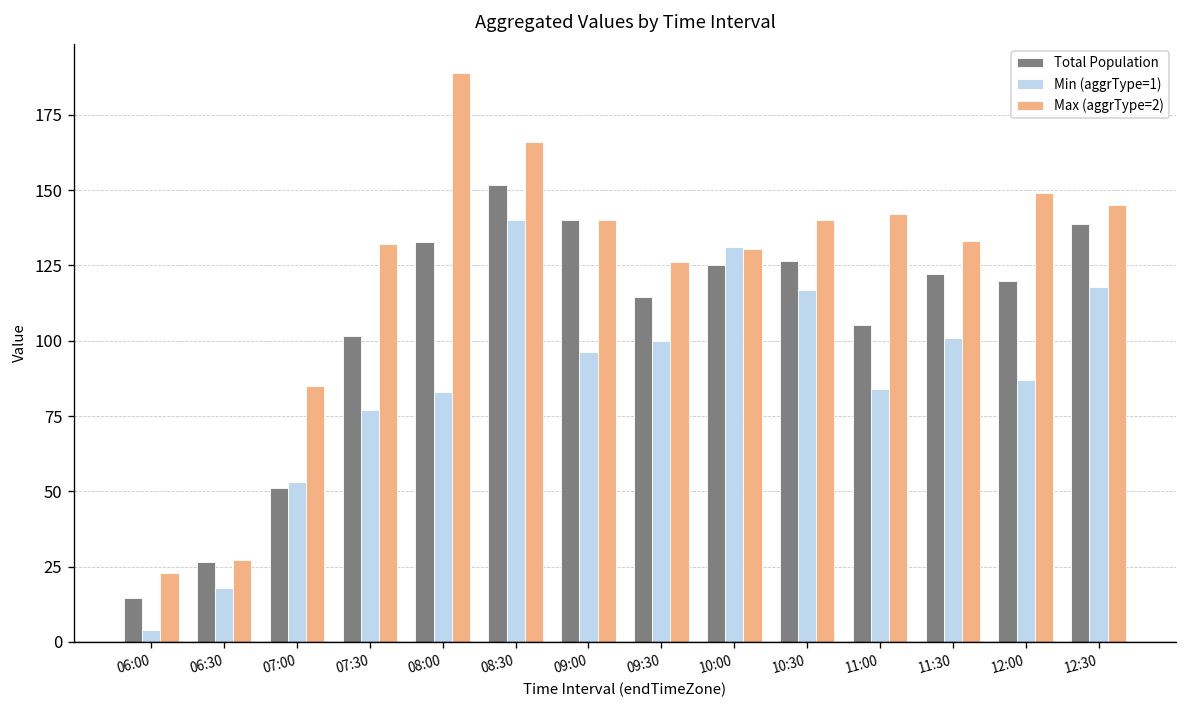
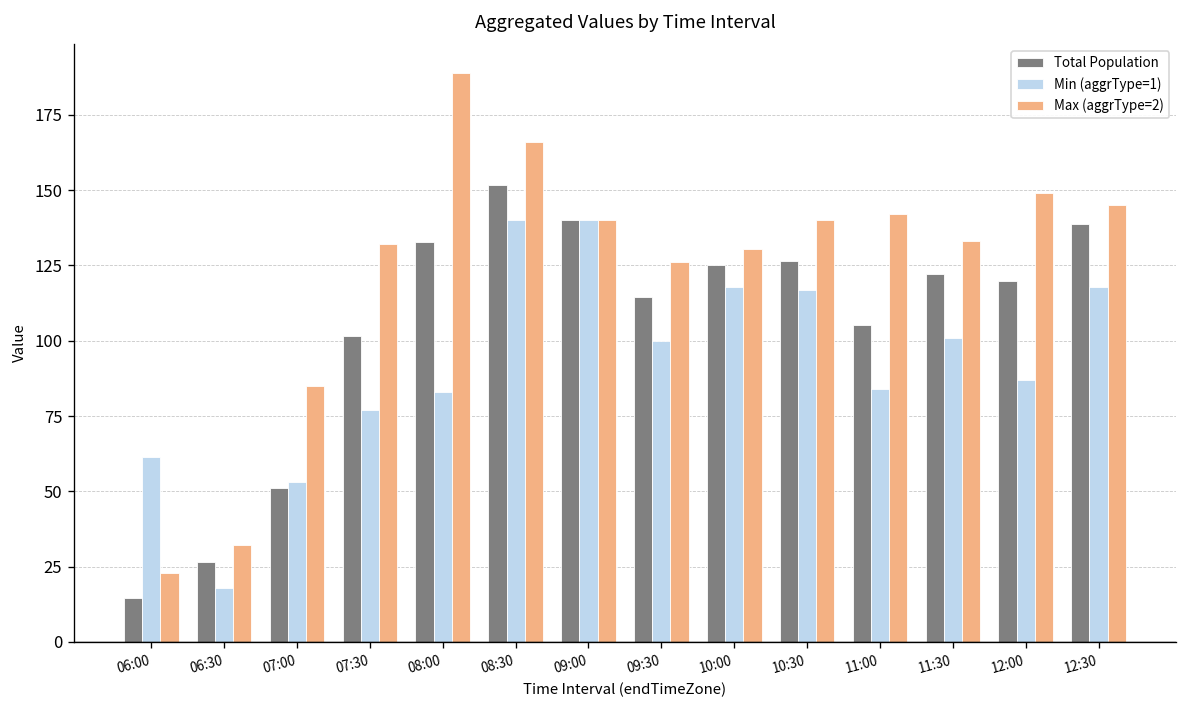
Min (aggrType=1), 06:00: 4 -> 61
Max (aggrType=2), 06:30: 27 -> 32
Min (aggrType=1), 09:00: 96 -> 140
Min (aggrType=1), 10:00: 131 -> 118
